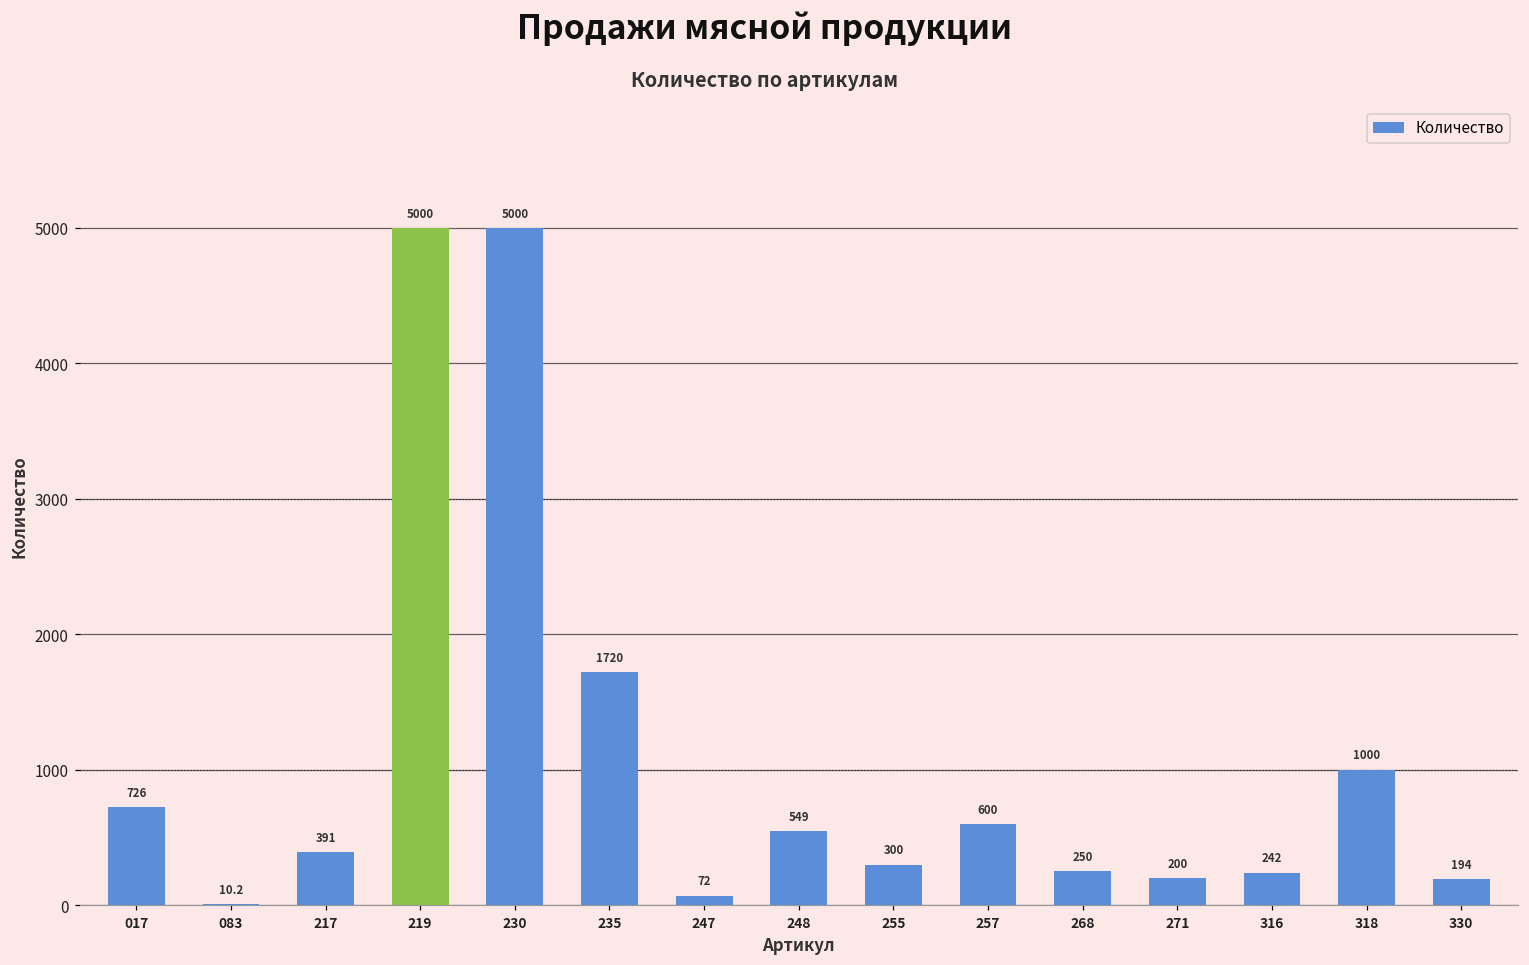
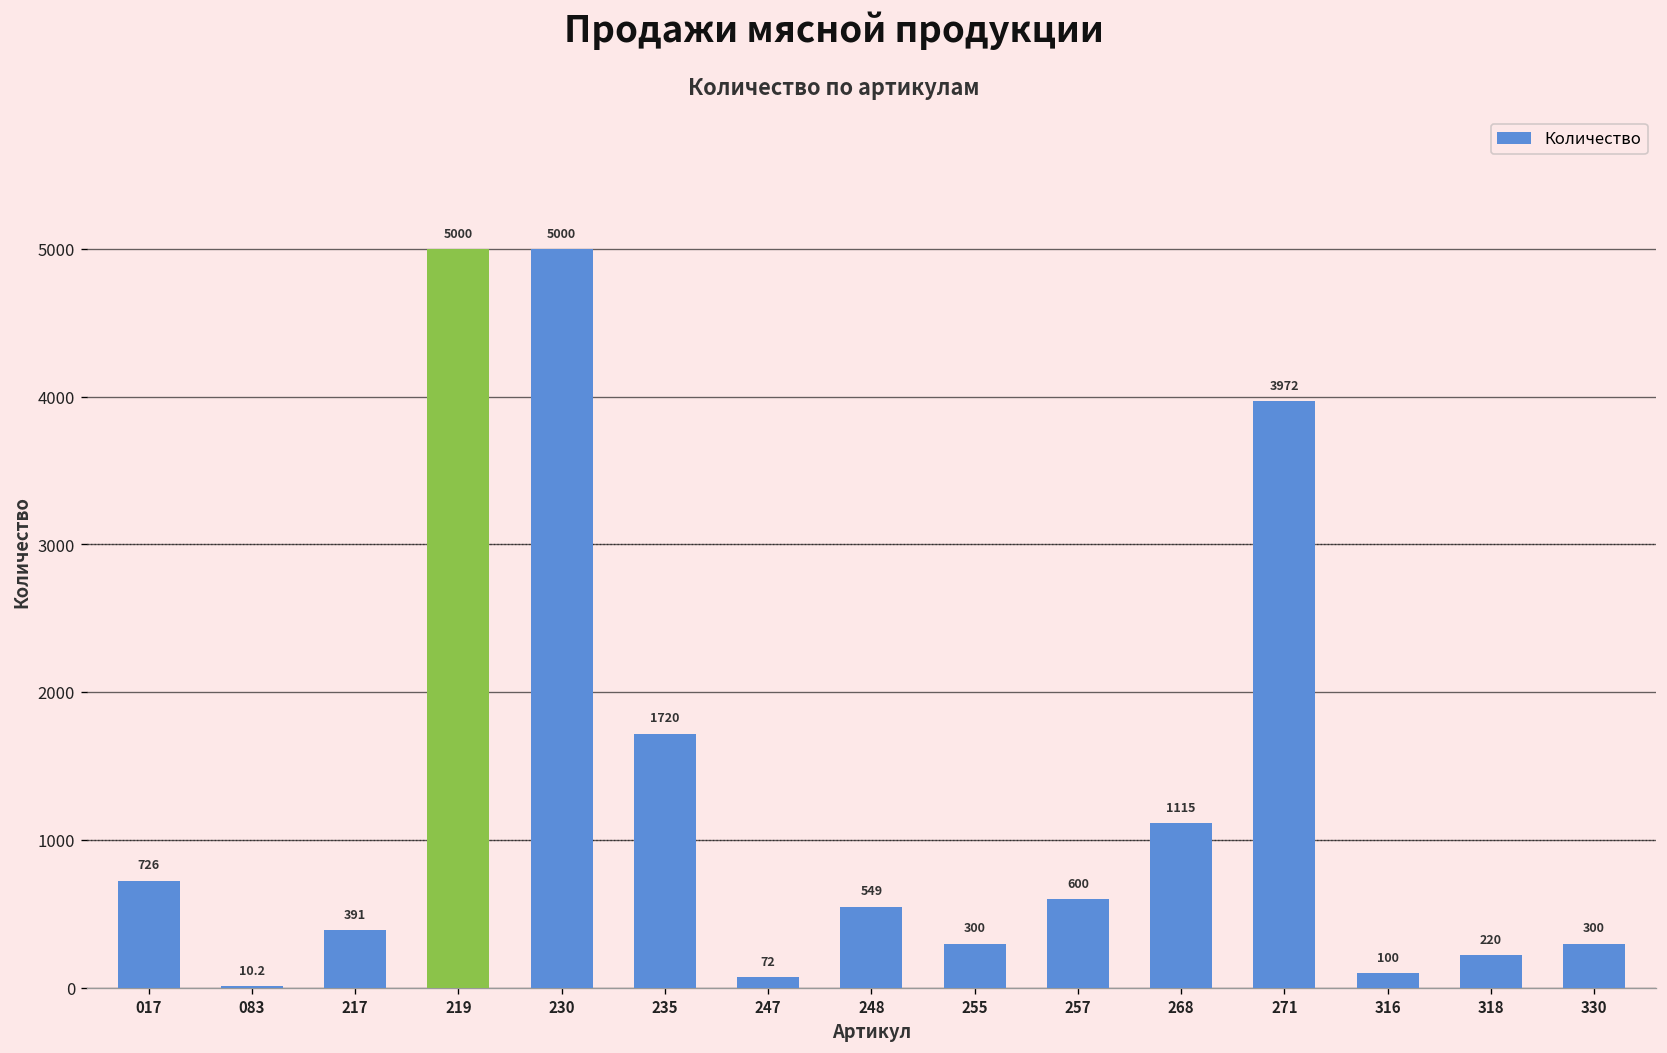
268: 250 -> 1115
271: 200 -> 3972
316: 242 -> 100
318: 1000 -> 220
330: 194 -> 300
